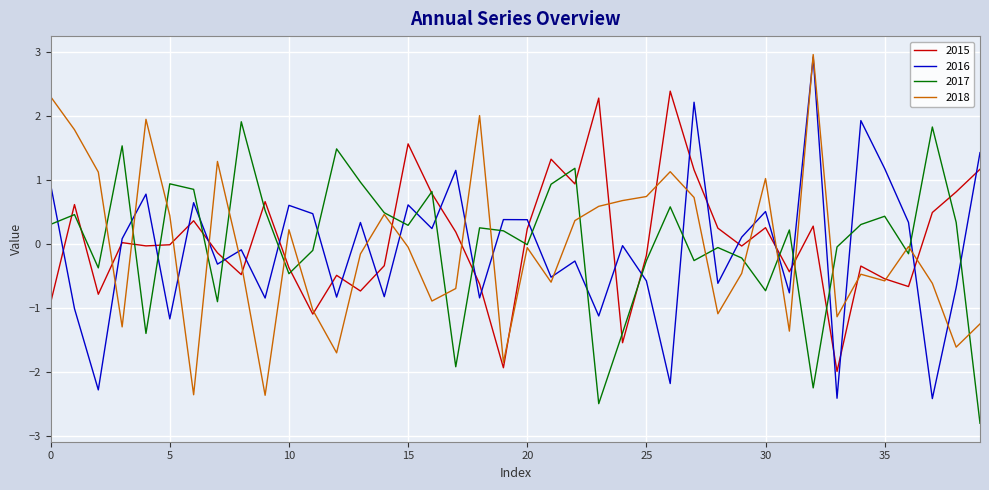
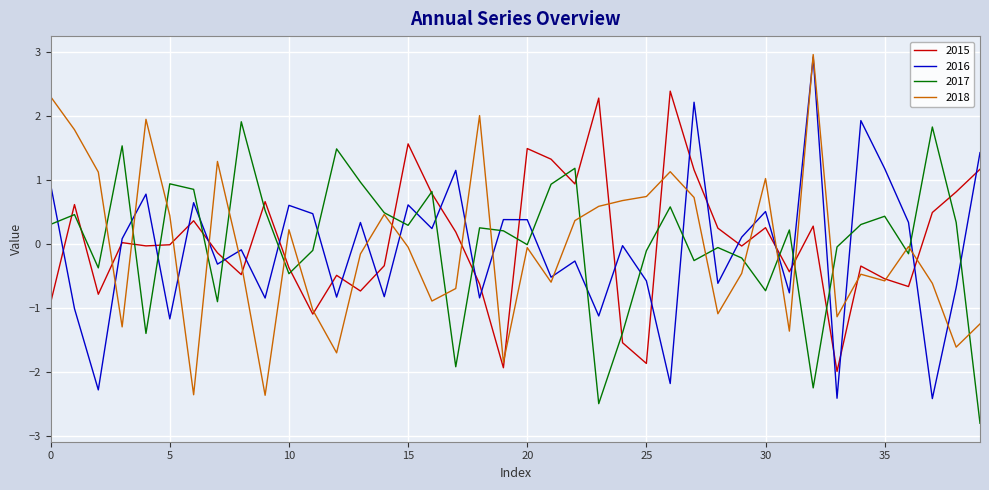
2015, 20: 0.2 -> 1.5
2015, 25: -0.2 -> -1.9
2017, 25: -0.3 -> -0.1
